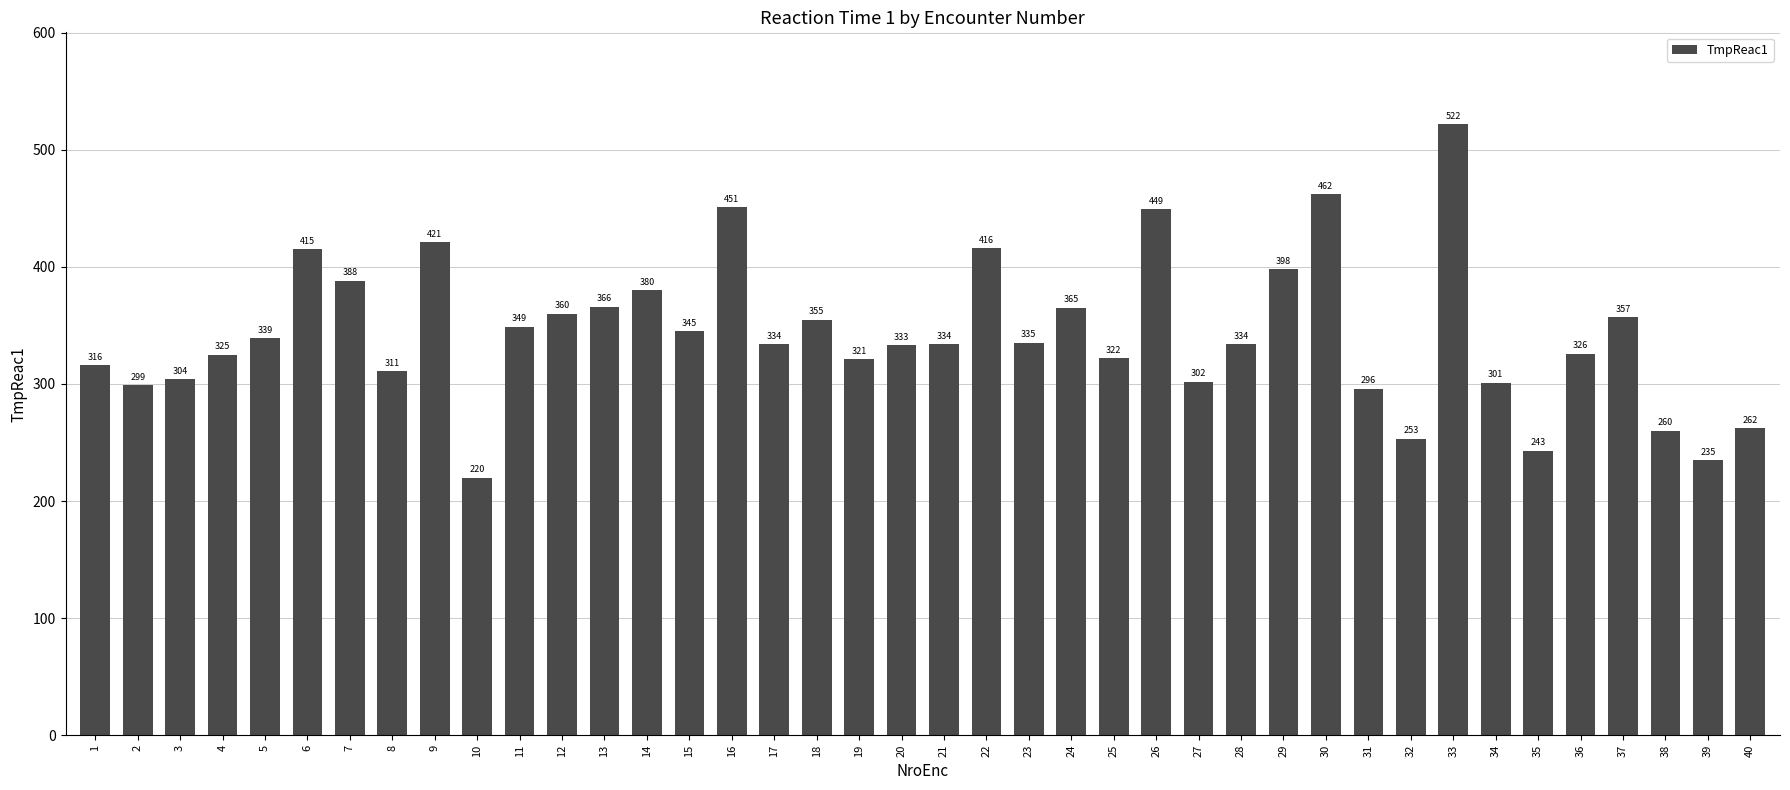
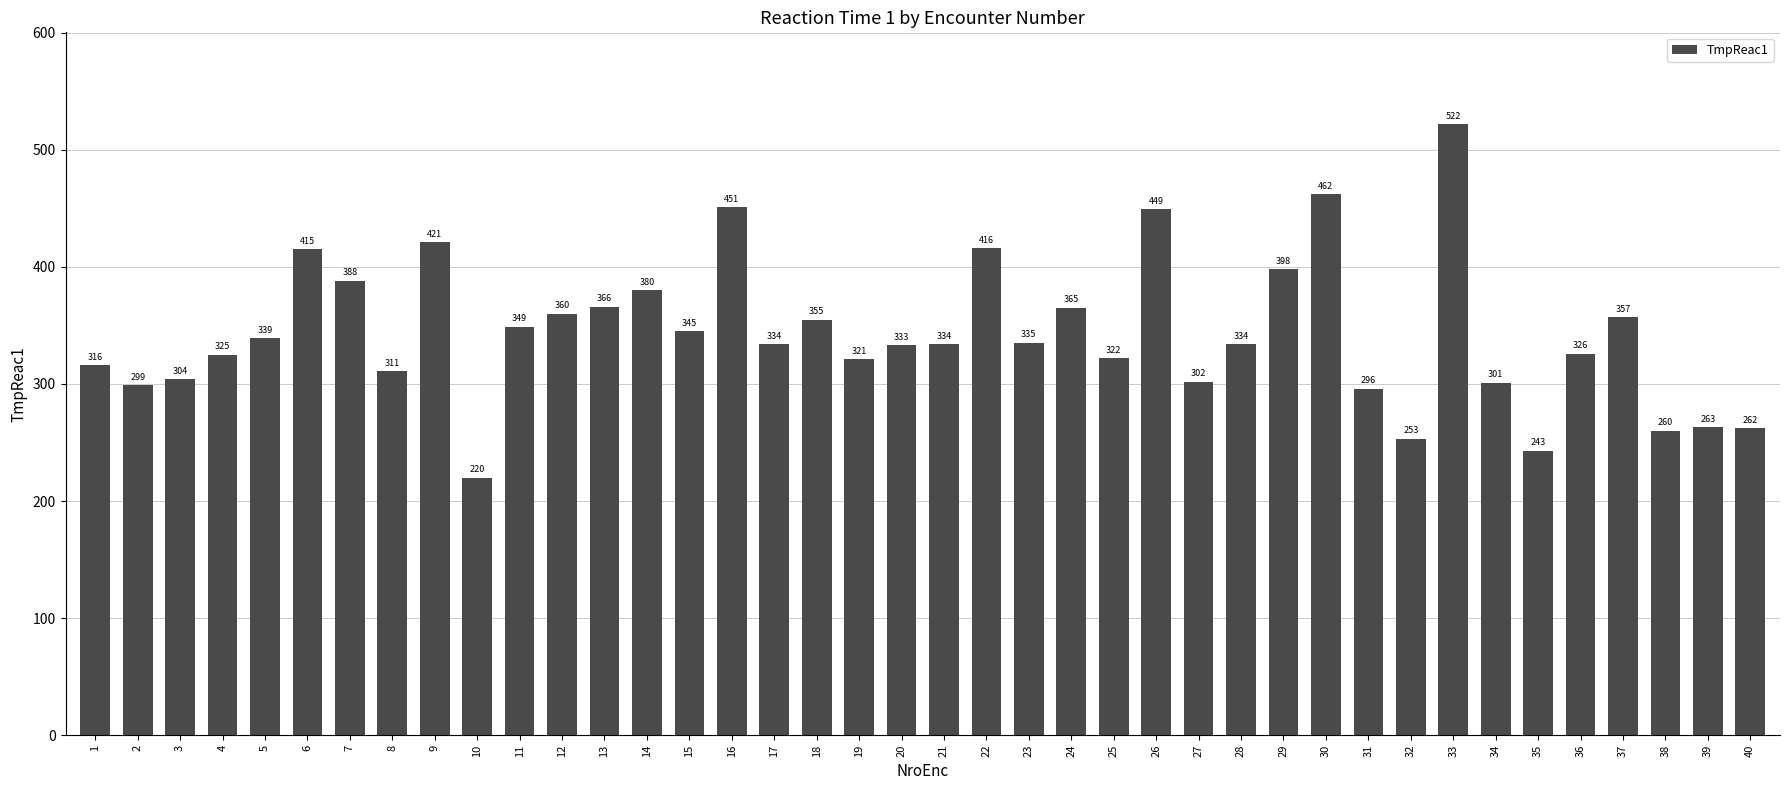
39: 235 -> 263
